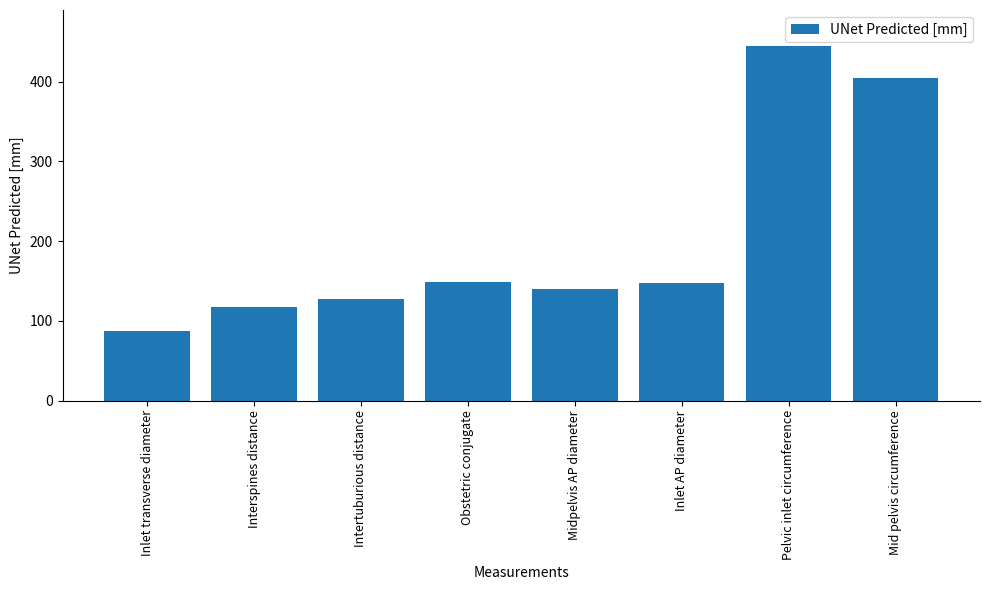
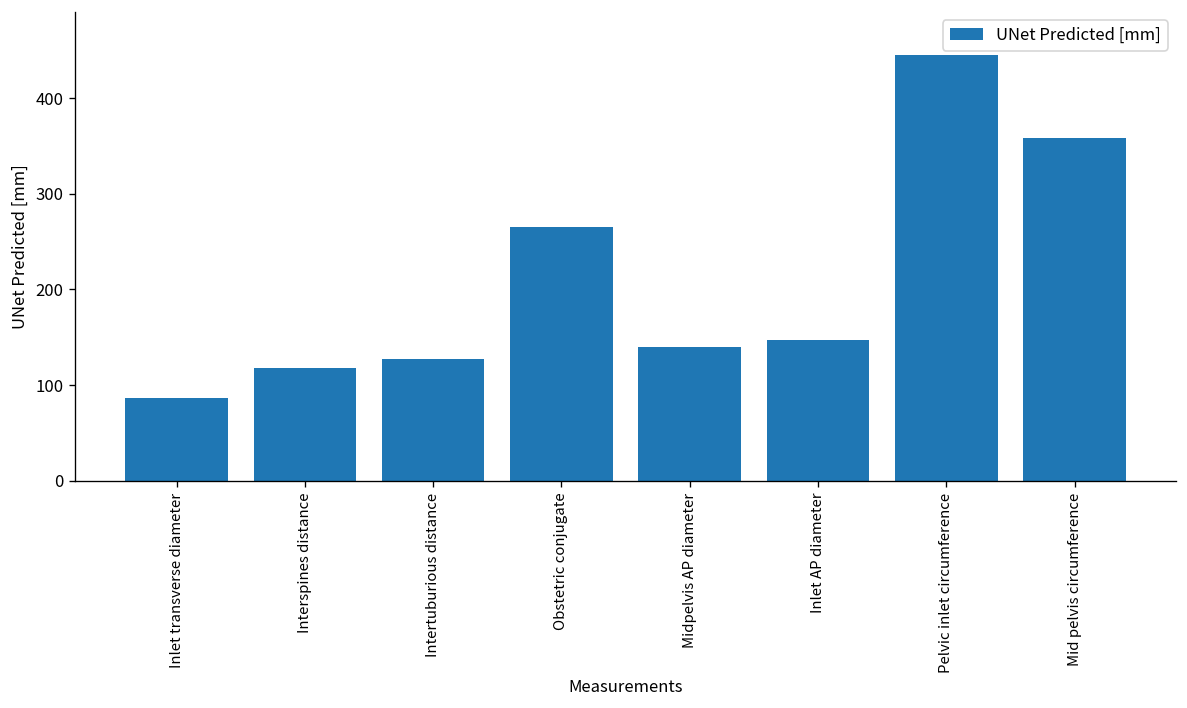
Obstetric conjugate: 150 -> 260
Mid pelvis circumference: 400 -> 360
